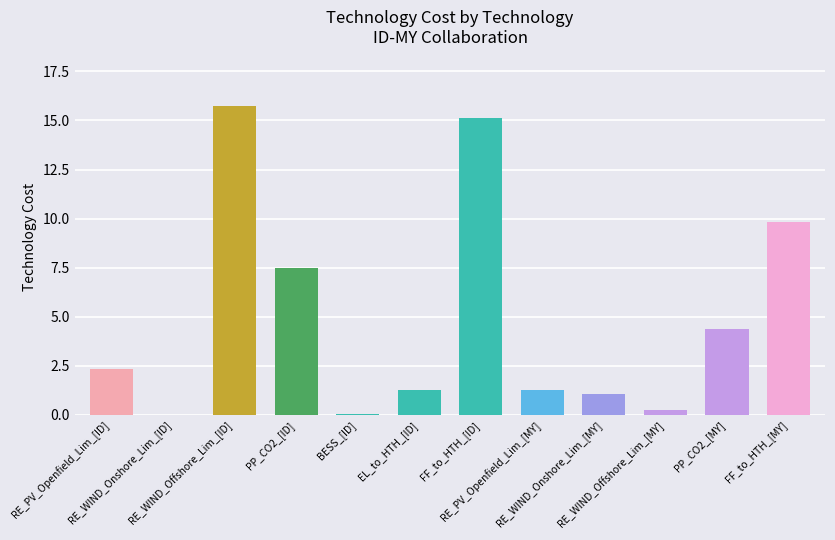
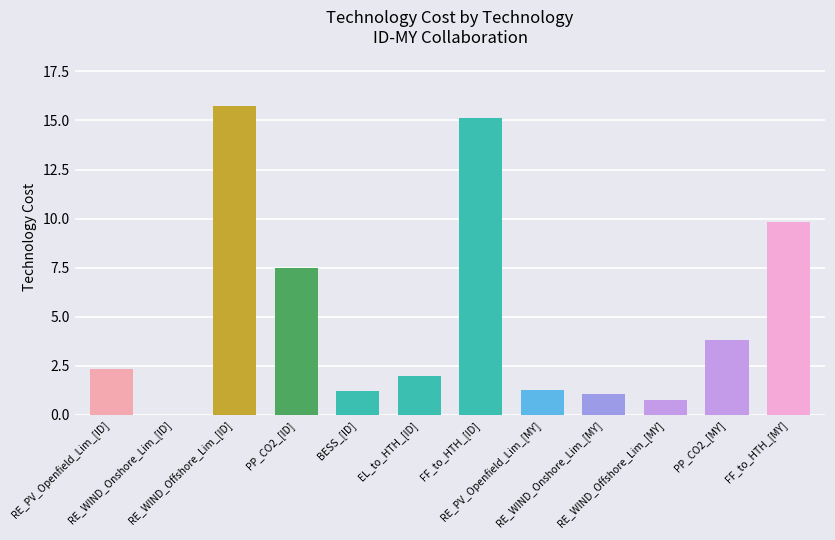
BESS_[ID]: 0.0 -> 1.2
EL_to_HTH_[ID]: 1.2 -> 2.0
RE_WIND_Offshore_Lim_[MY]: 0.3 -> 0.8
PP_CO2_[MY]: 4.4 -> 3.8
